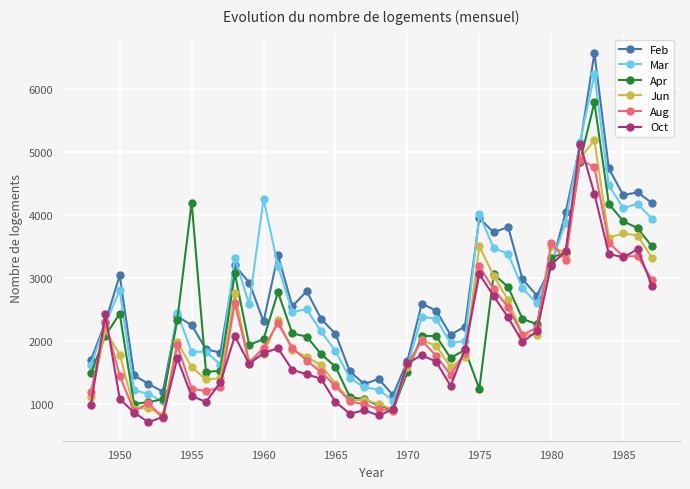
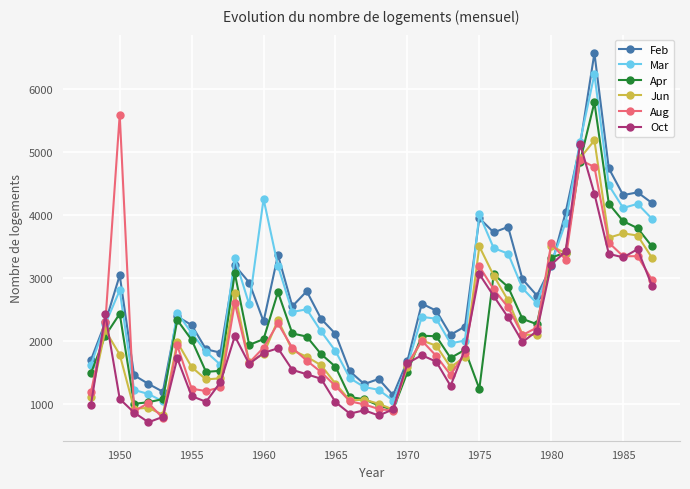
Aug, 1950: 1400 -> 5600
Mar, 1955: 1800 -> 2100
Apr, 1955: 4200 -> 2000
